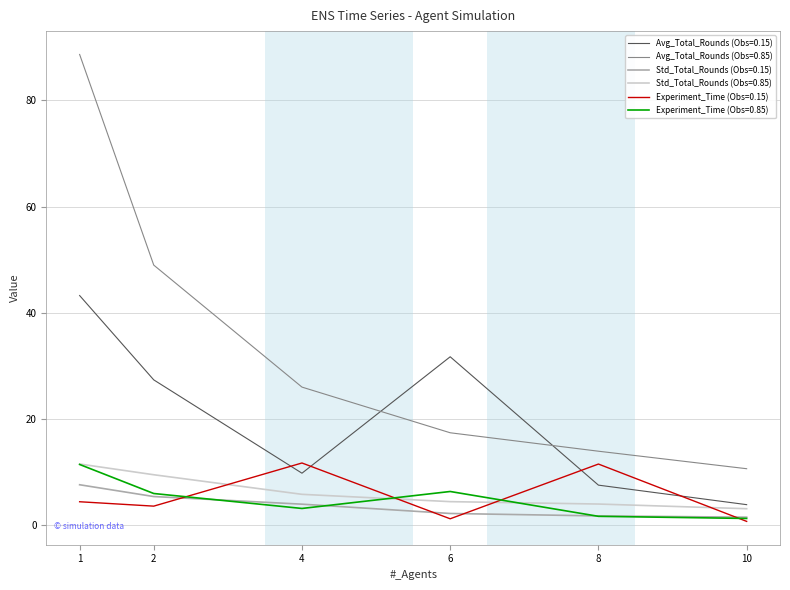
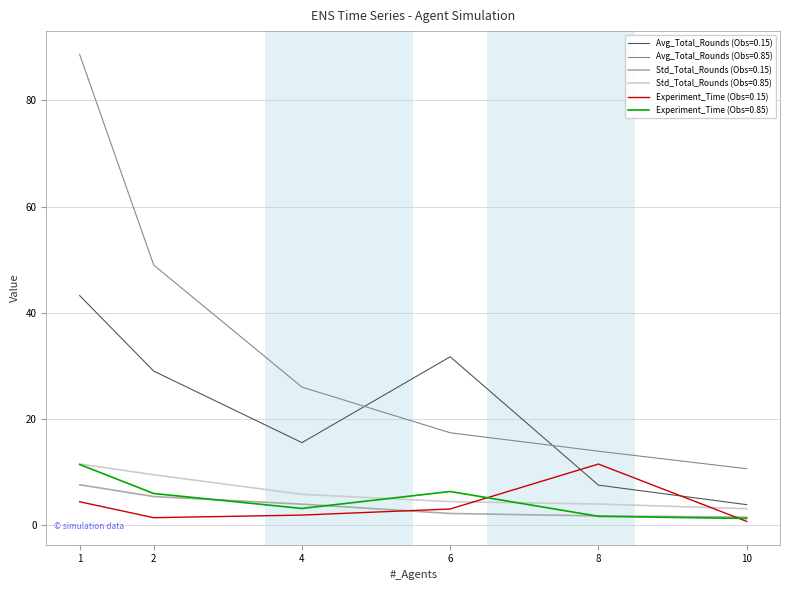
Avg_Total_Rounds (Obs=0.15), 2: 27 -> 29
Experiment_Time (Obs=0.15), 2: 4 -> 1
Avg_Total_Rounds (Obs=0.15), 4: 10 -> 16
Experiment_Time (Obs=0.15), 4: 12 -> 2
Experiment_Time (Obs=0.15), 6: 1 -> 3
